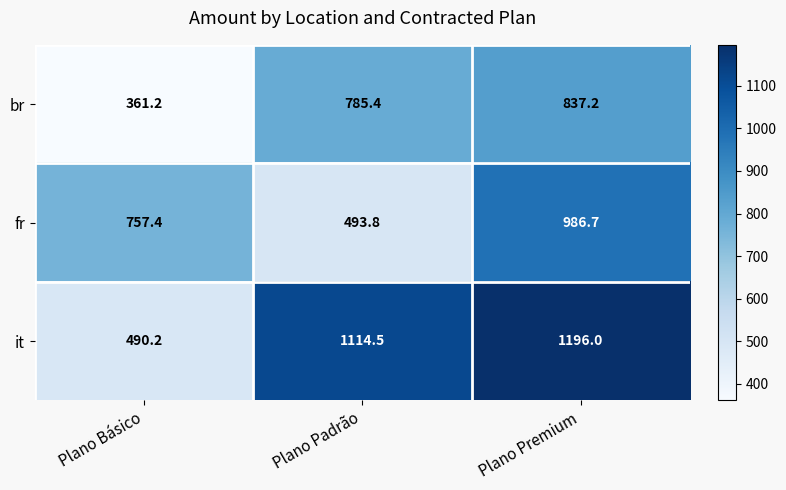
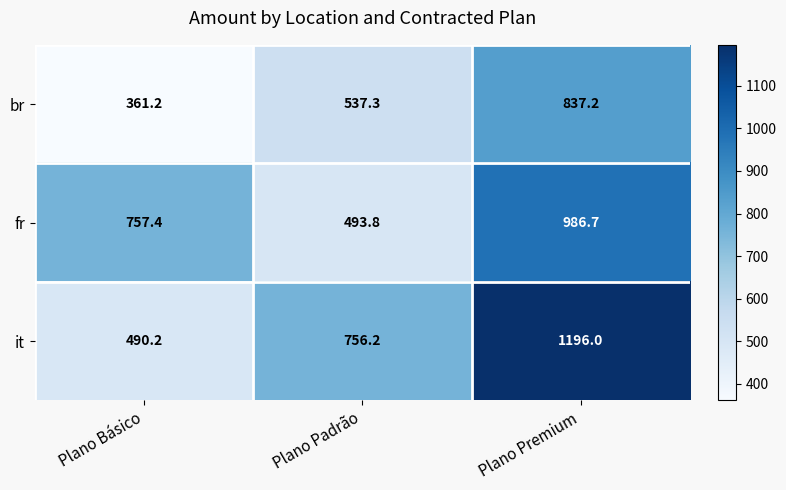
br, Plano Padrão: 785.4 -> 537.3
it, Plano Padrão: 1114.5 -> 756.2
